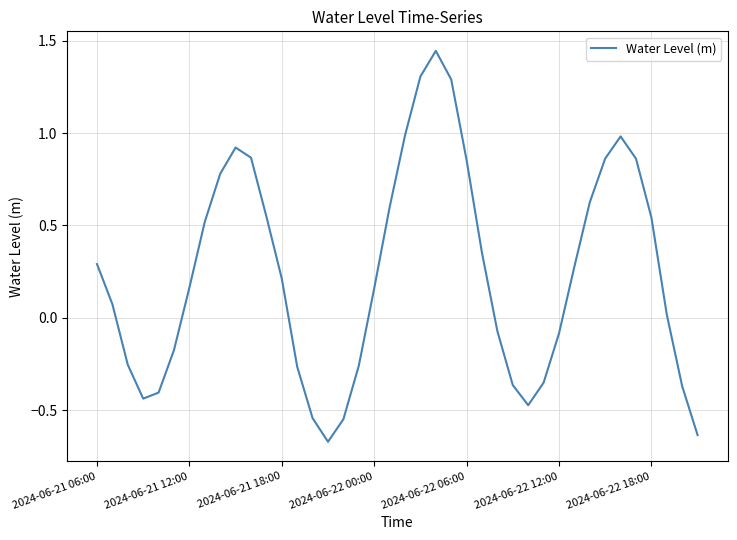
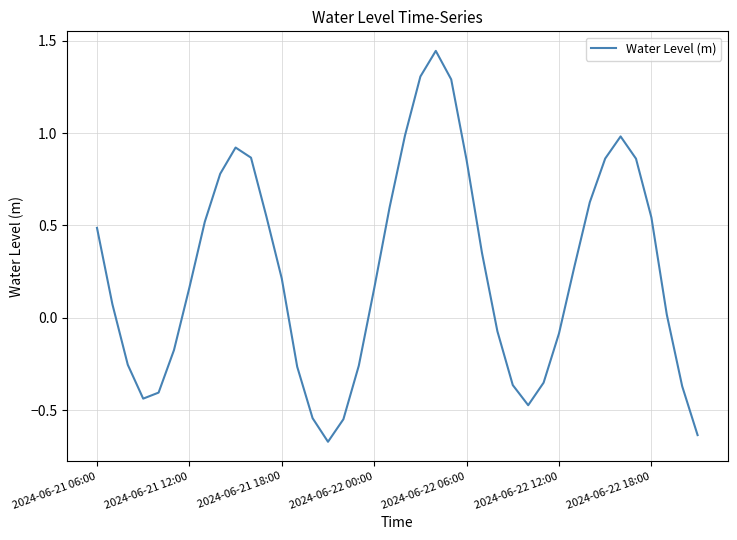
2024-06-21 06:00: 0.29 -> 0.49
